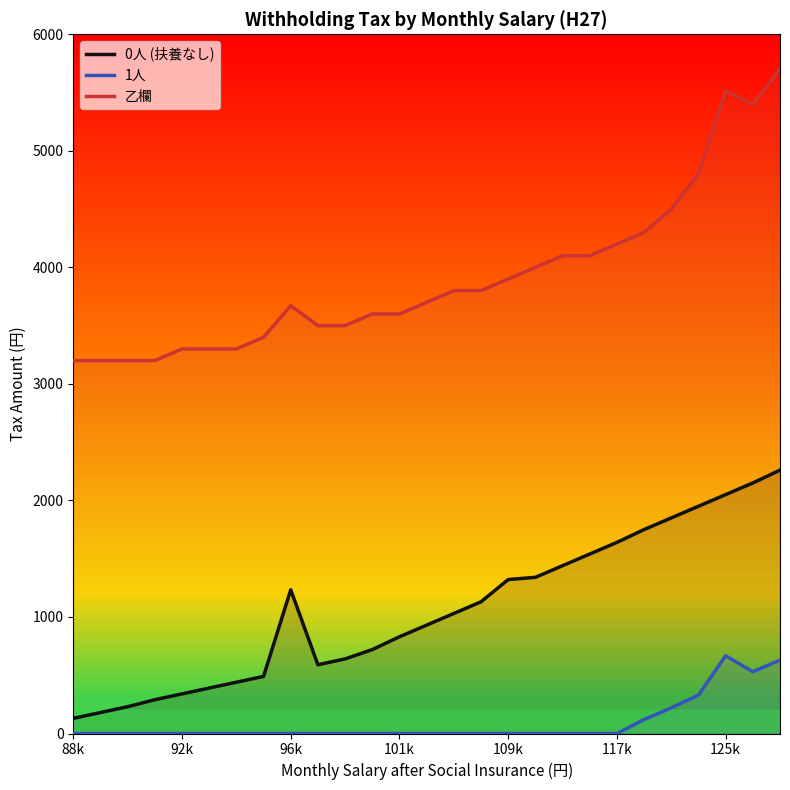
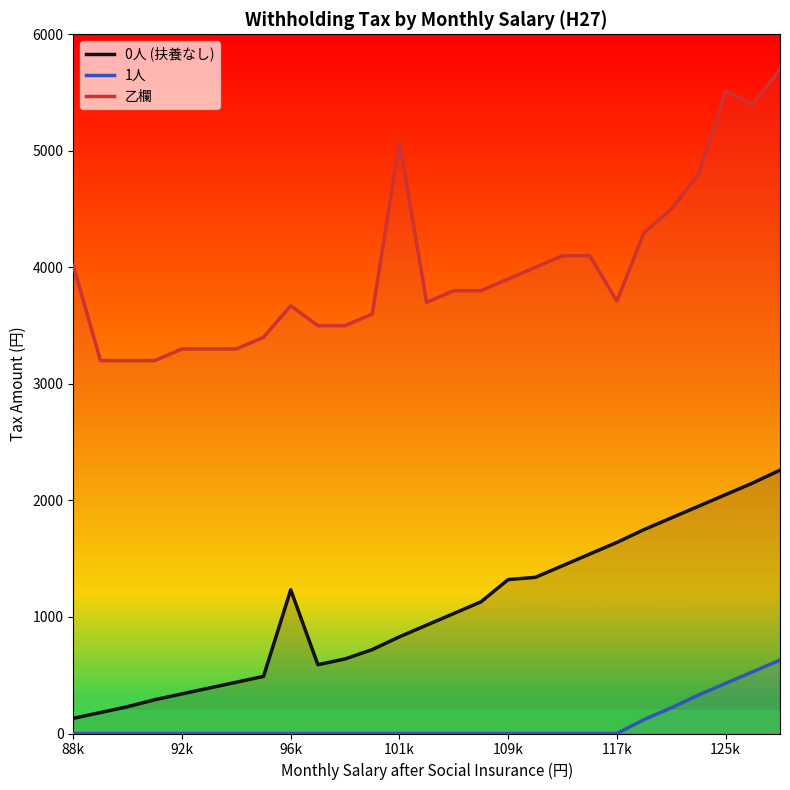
乙欄, 88k: 3200 -> 4020
乙欄, 101k: 3600 -> 5080
乙欄, 117k: 4200 -> 3710
1人, 125k: 670 -> 430
